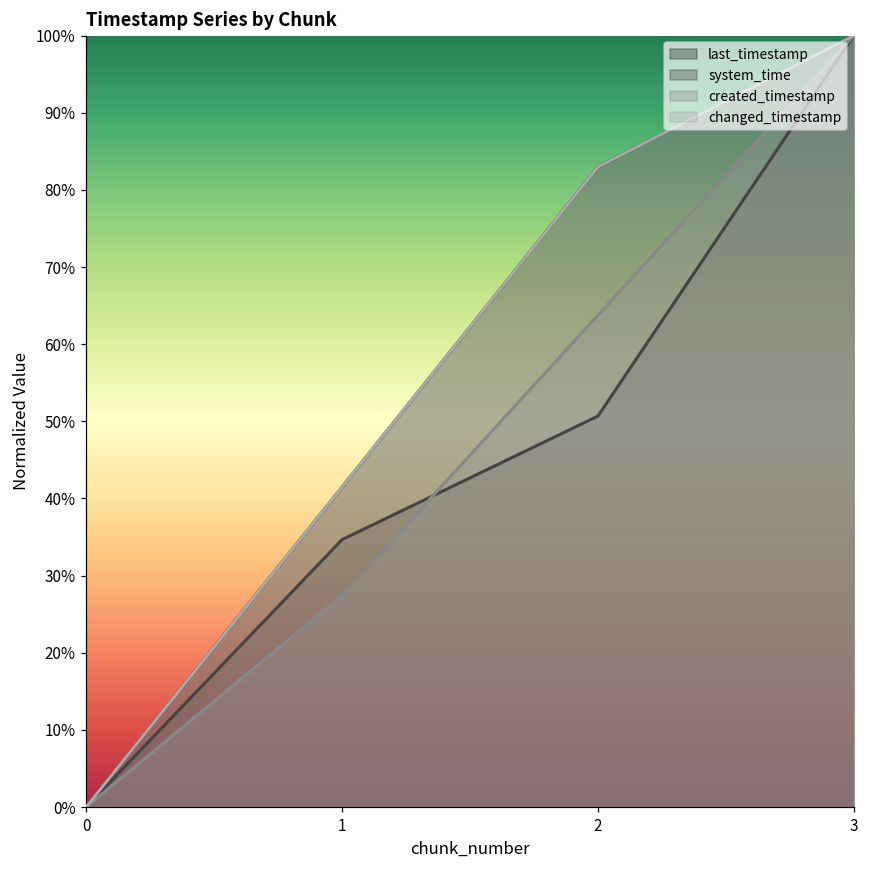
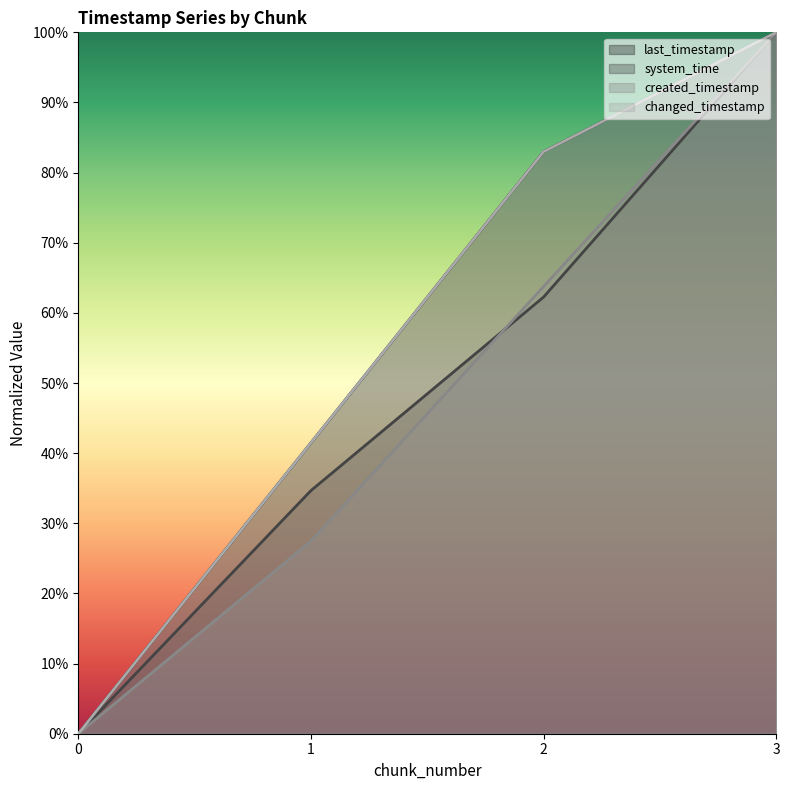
system_time, 2: 51% -> 62%
